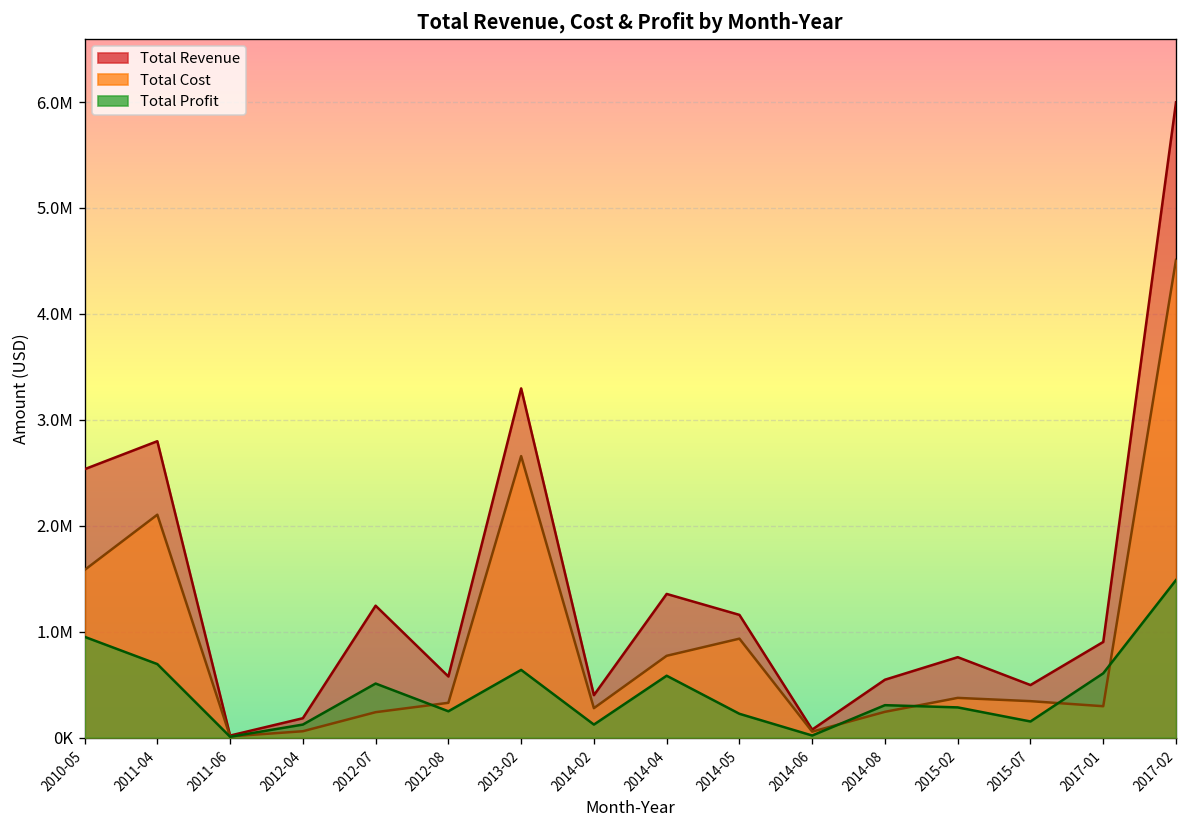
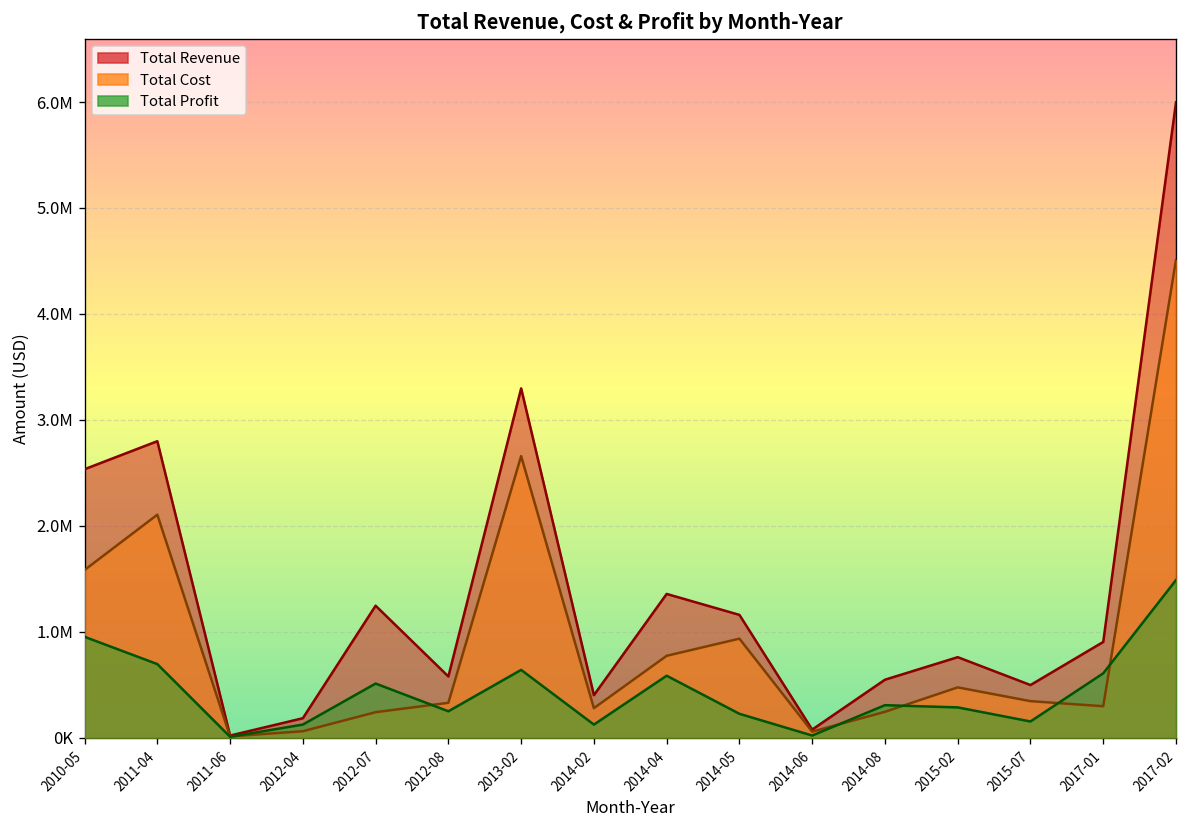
Total Cost, 2015-02: 400000 -> 500000
